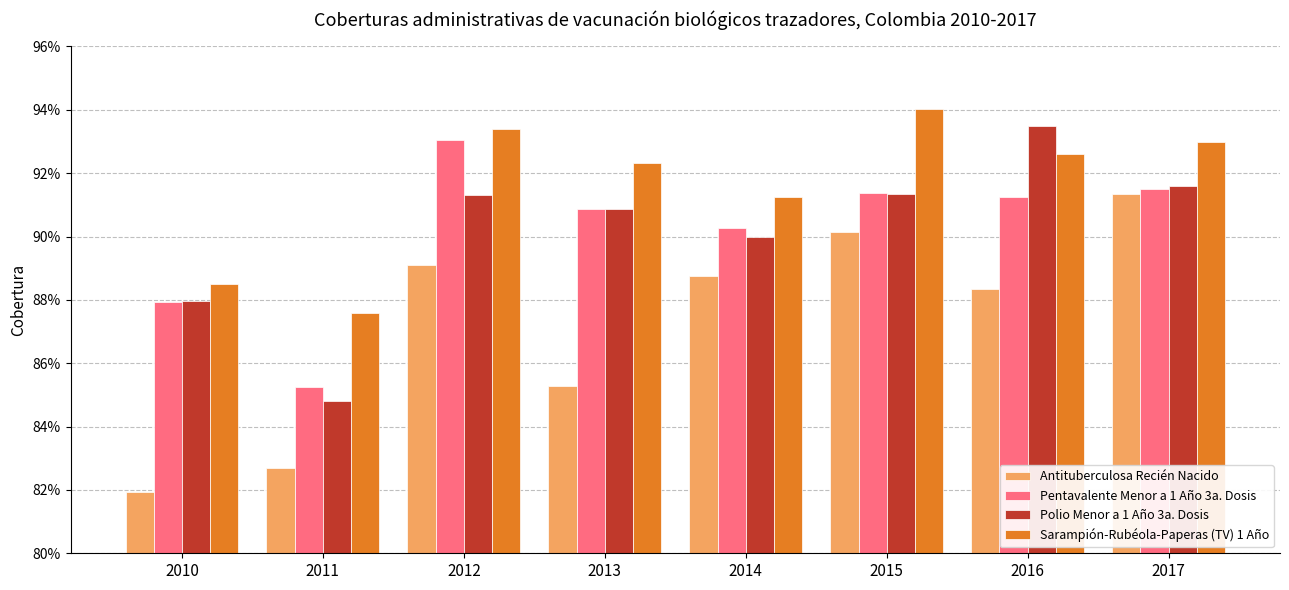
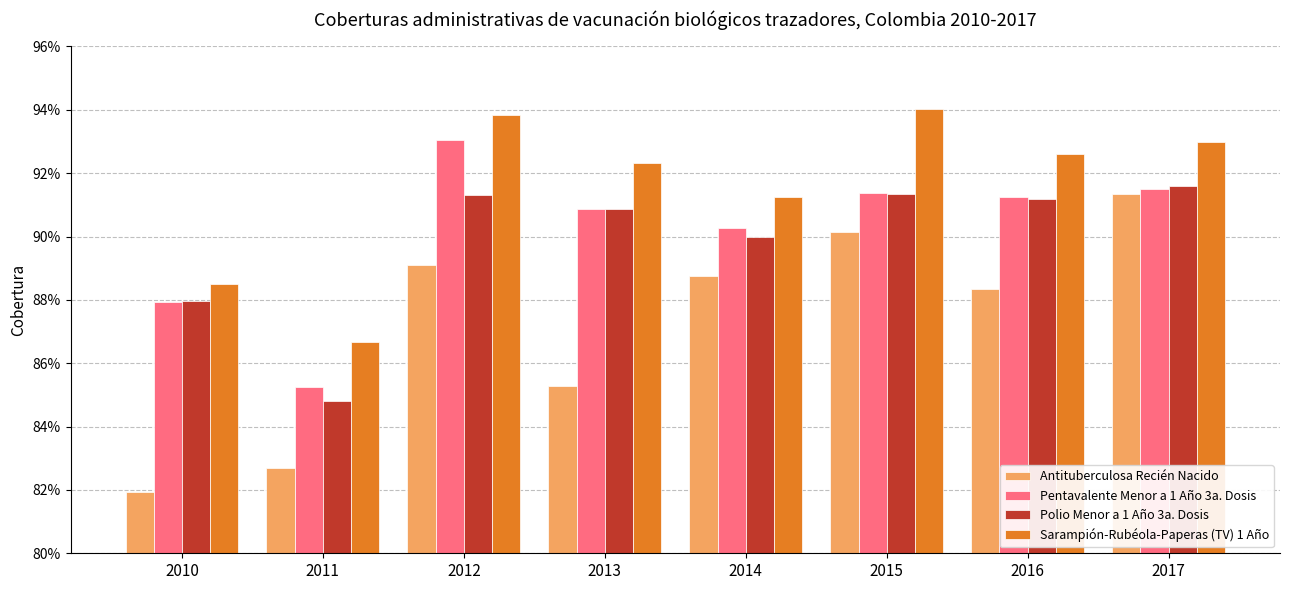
Sarampión-Rubéola-Paperas (TV) 1 Año, 2011: 87.6% -> 86.7%
Sarampión-Rubéola-Paperas (TV) 1 Año, 2012: 93.4% -> 93.8%
Polio Menor a 1 Año 3a. Dosis, 2016: 93.5% -> 91.2%
